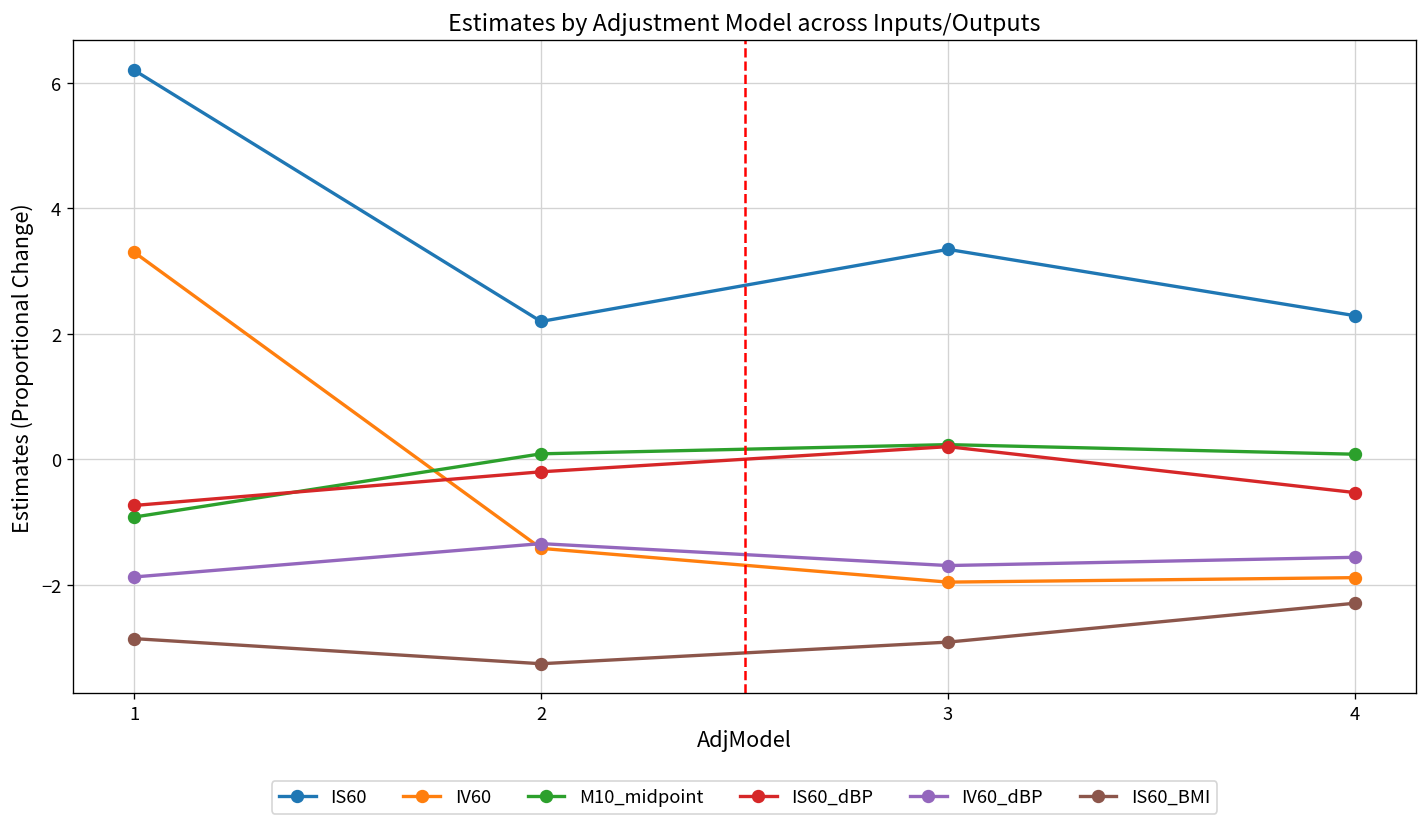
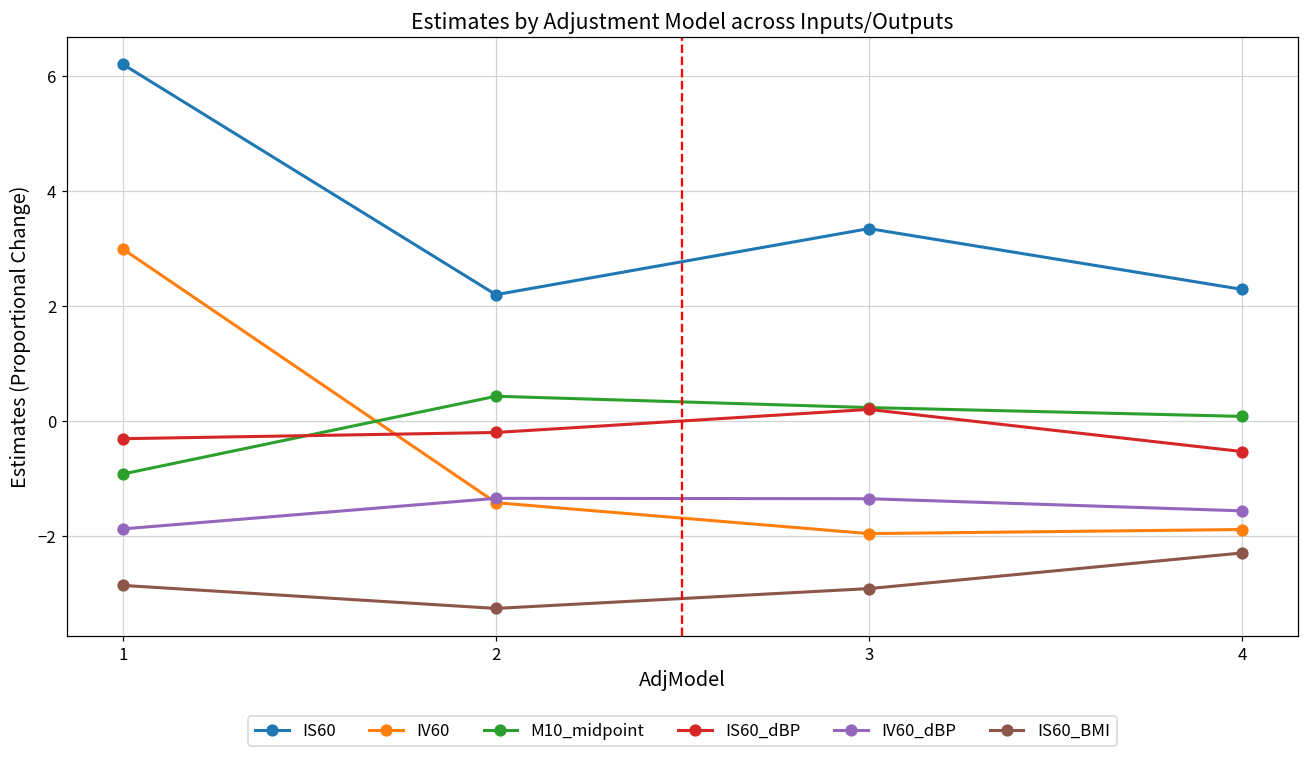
IV60, 1: 3.3 -> 3.0
IS60_dBP, 1: -0.7 -> -0.3
M10_midpoint, 2: 0.1 -> 0.4
IV60_dBP, 3: -1.7 -> -1.3
